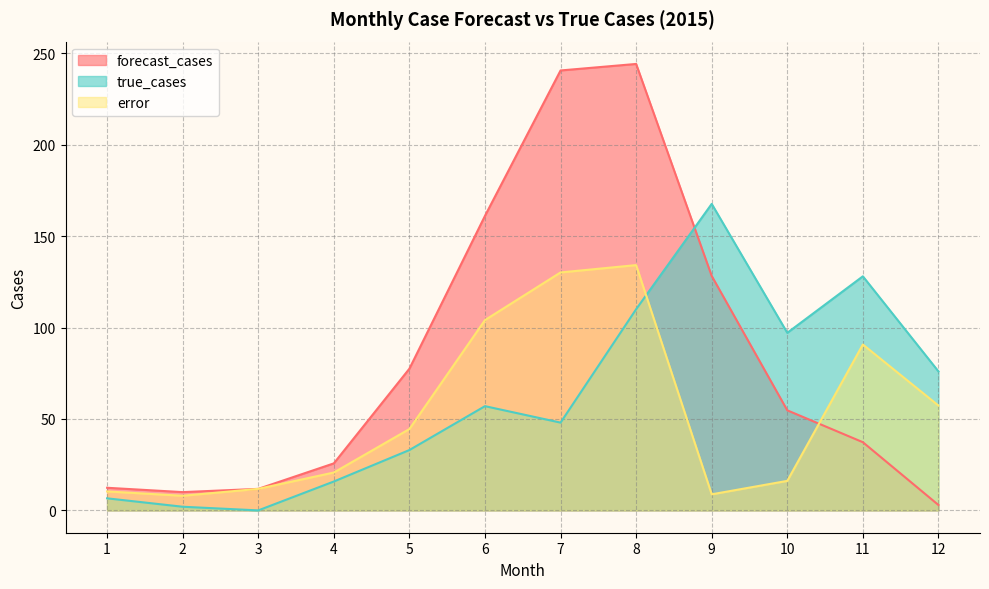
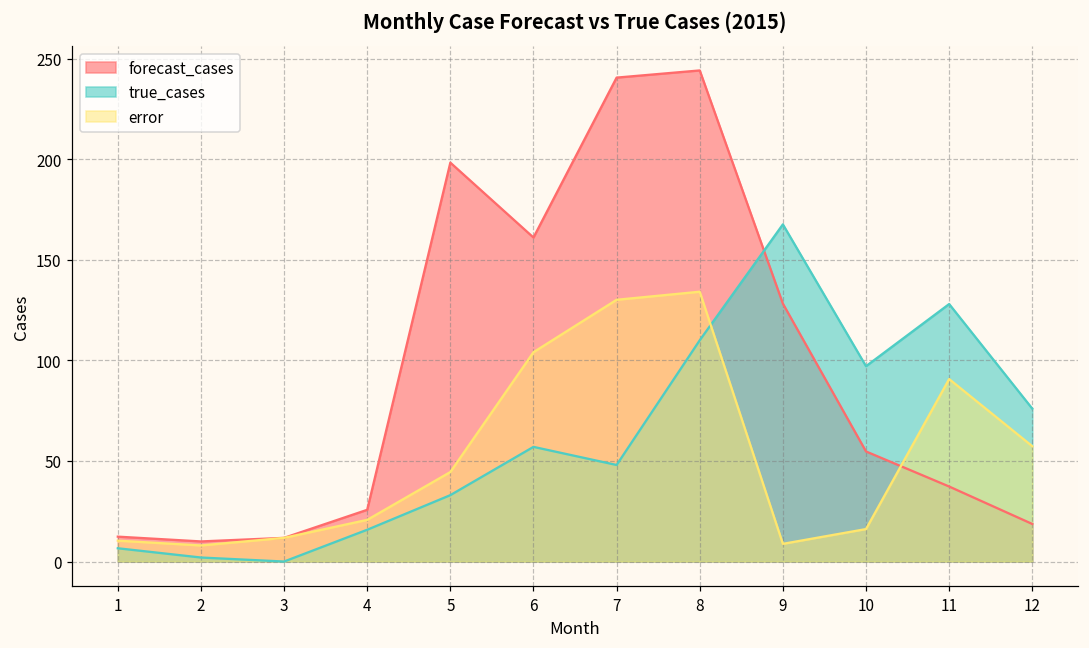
forecast_cases, 5: 77 -> 198
forecast_cases, 12: 3 -> 19
